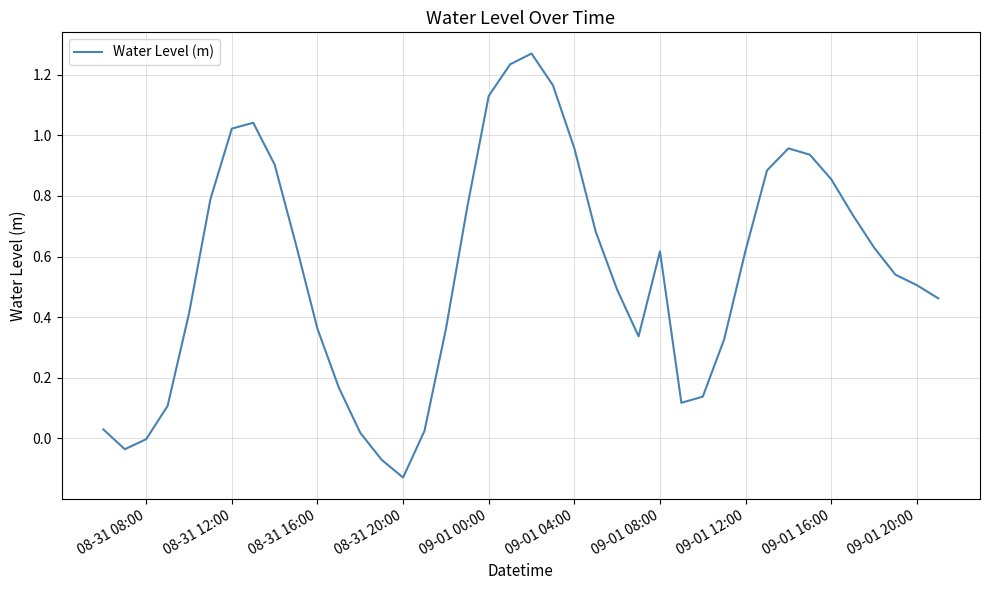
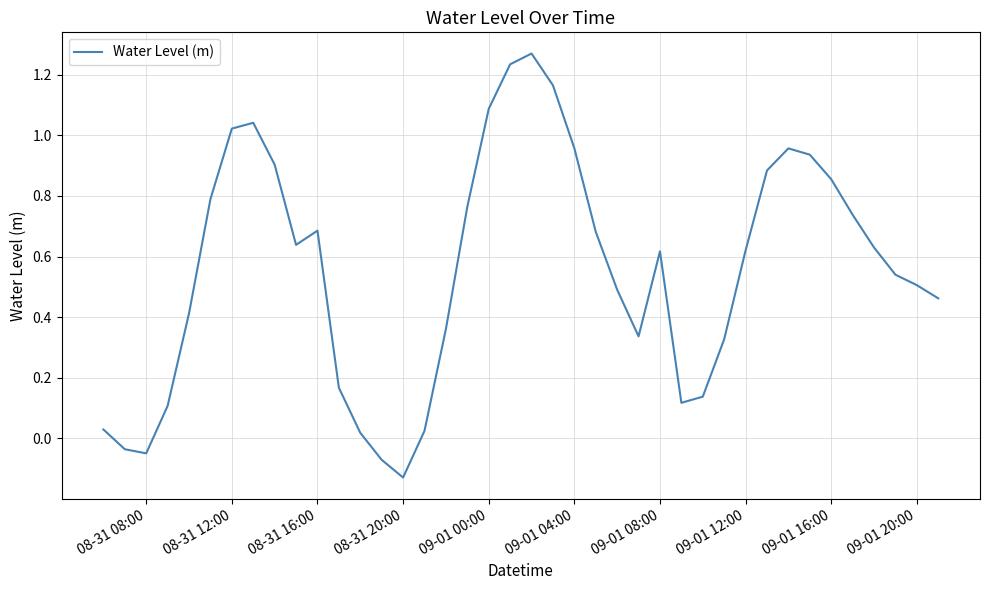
08-31 08:00: 0.00 -> -0.05
08-31 16:00: 0.36 -> 0.69
09-01 00:00: 1.13 -> 1.09
